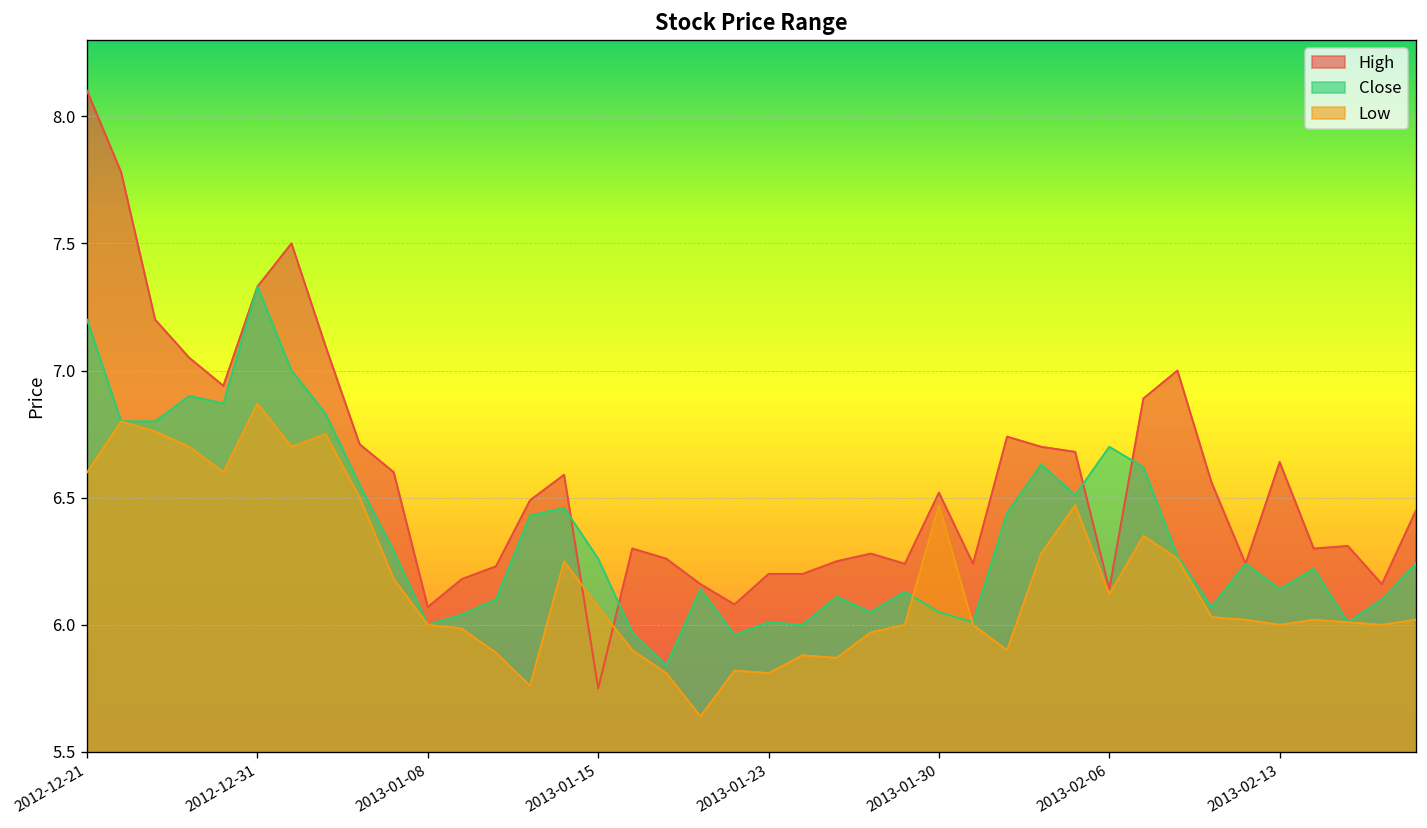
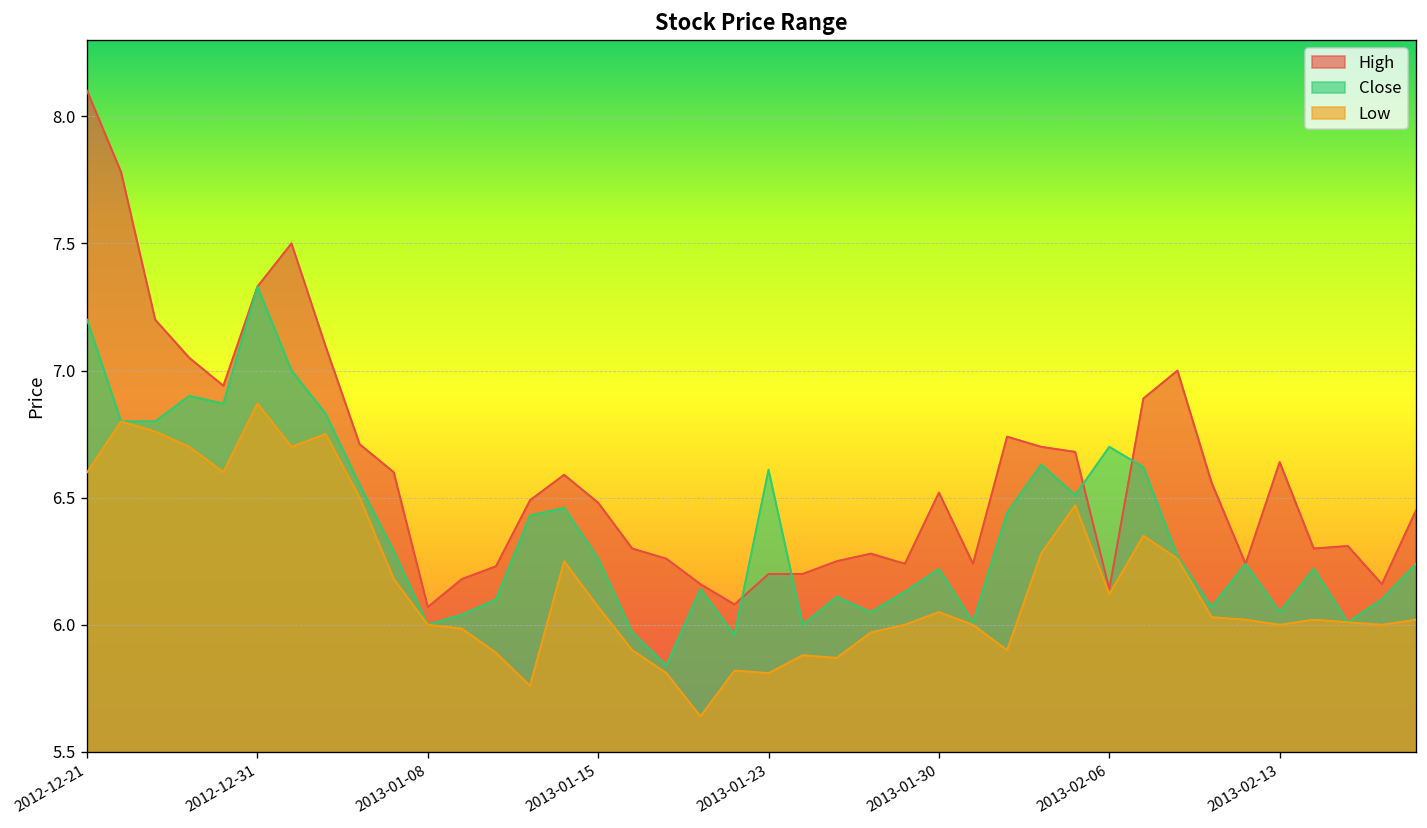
High, 2013-01-15: 5.75 -> 6.48
Close, 2013-01-23: 6.01 -> 6.61
Close, 2013-01-30: 6.05 -> 6.22
Low, 2013-01-30: 6.47 -> 6.05
Close, 2013-02-13: 6.14 -> 6.05
